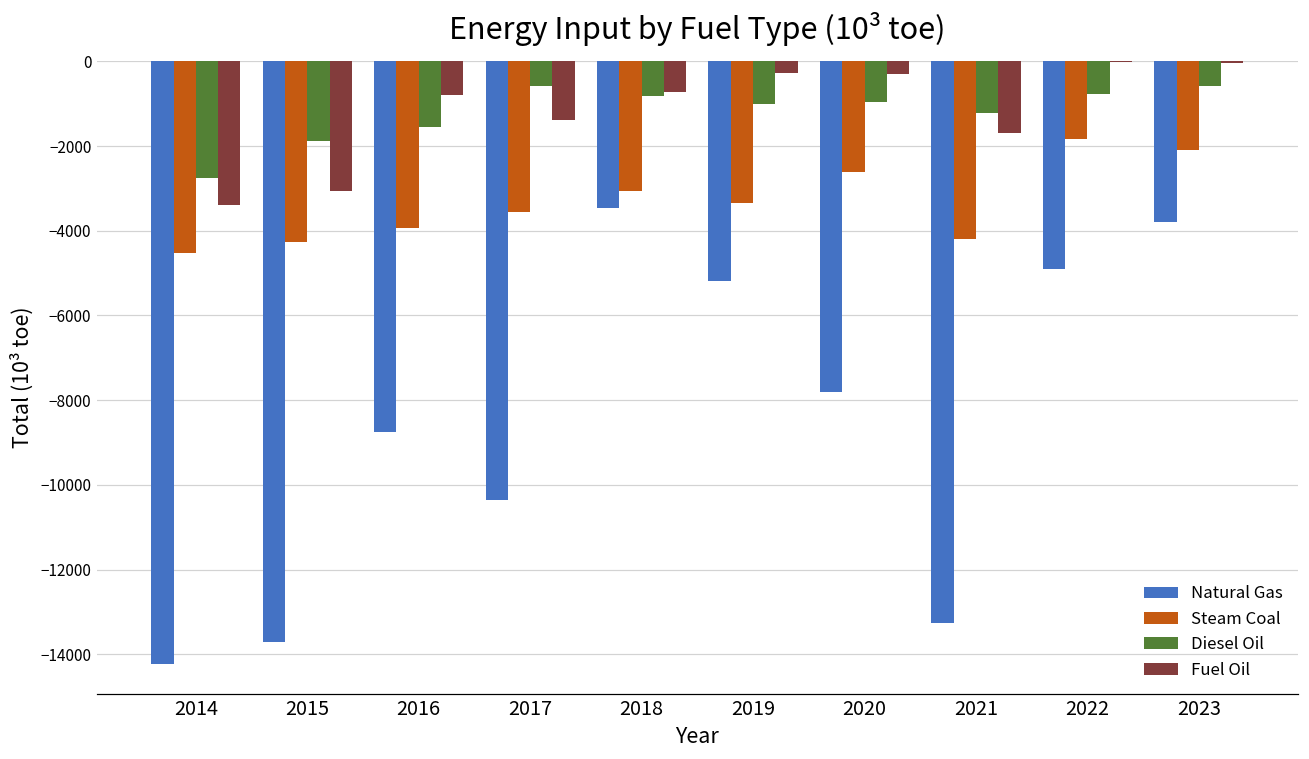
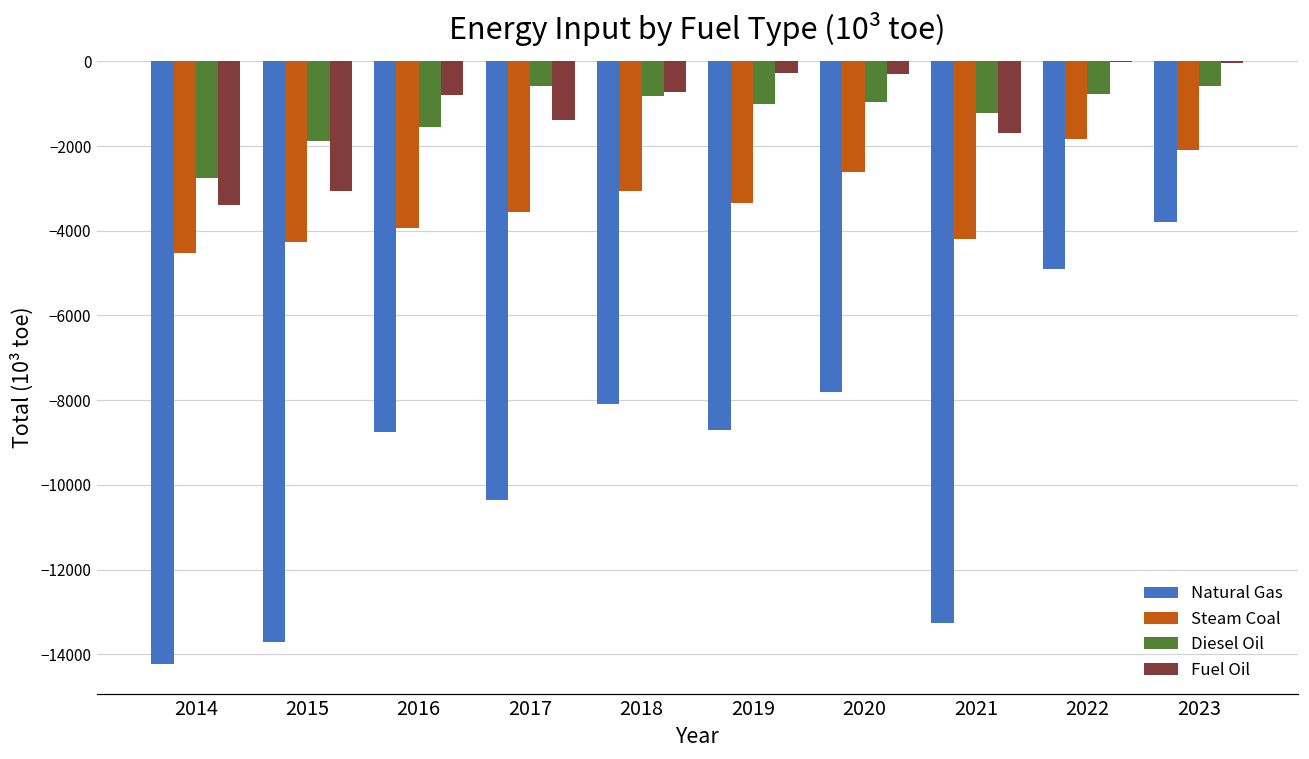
Natural Gas, 2018: -3500 -> -8100
Natural Gas, 2019: -5200 -> -8700
